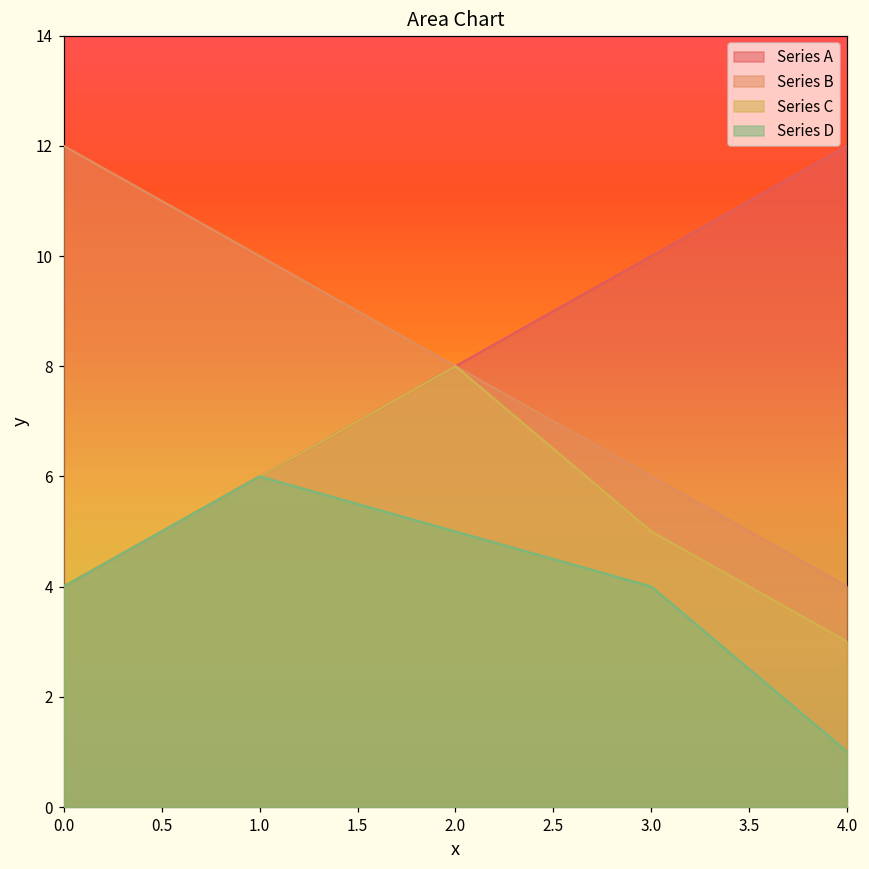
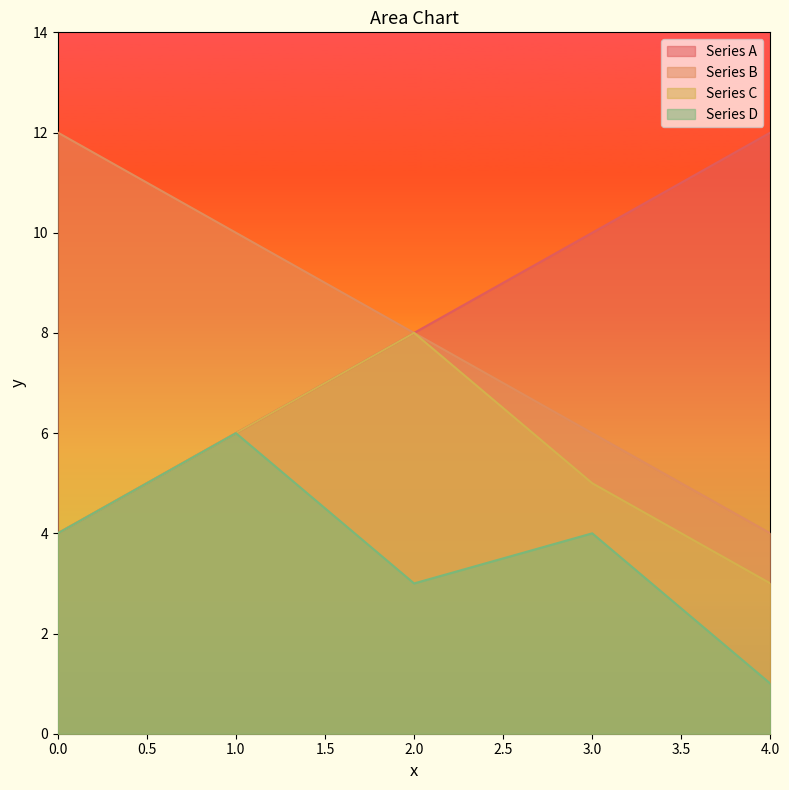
Series D, 2.0: 5 -> 3
